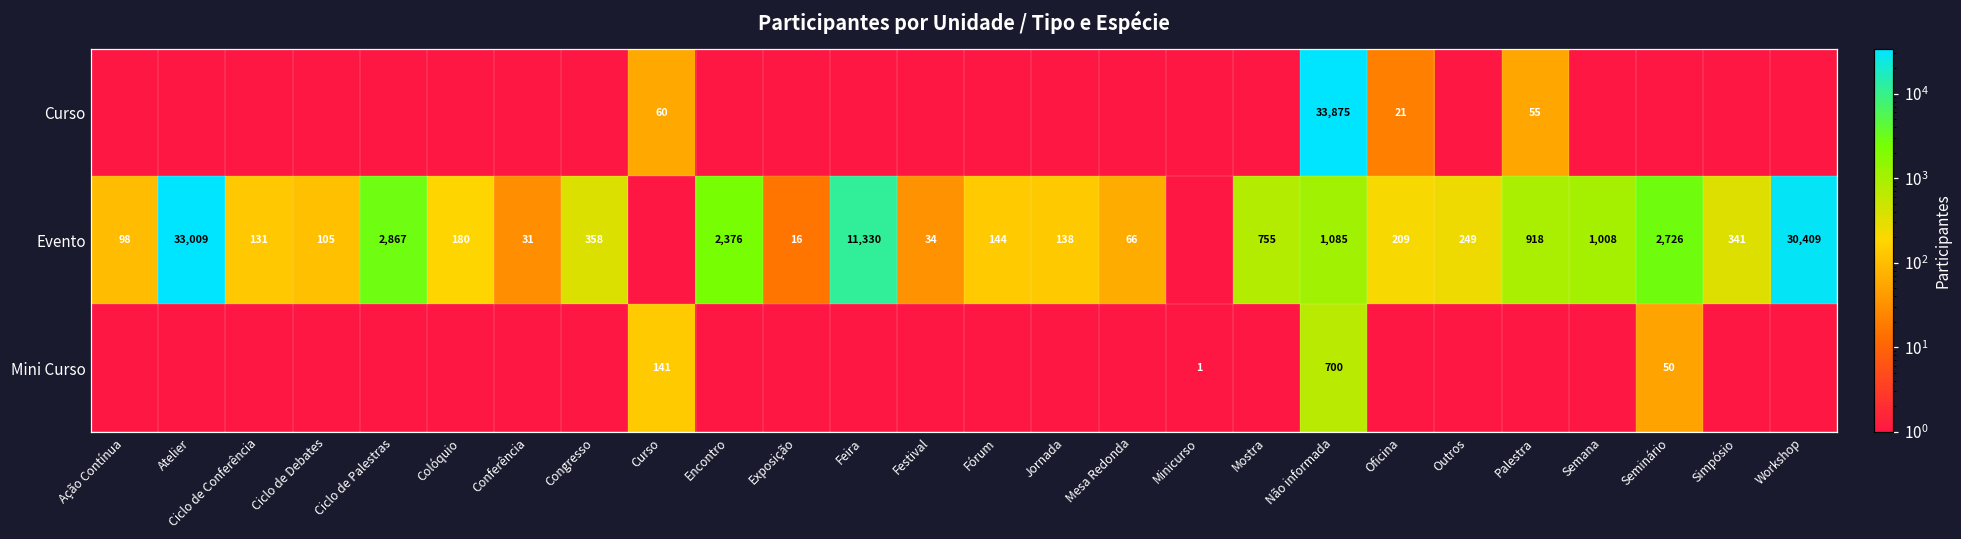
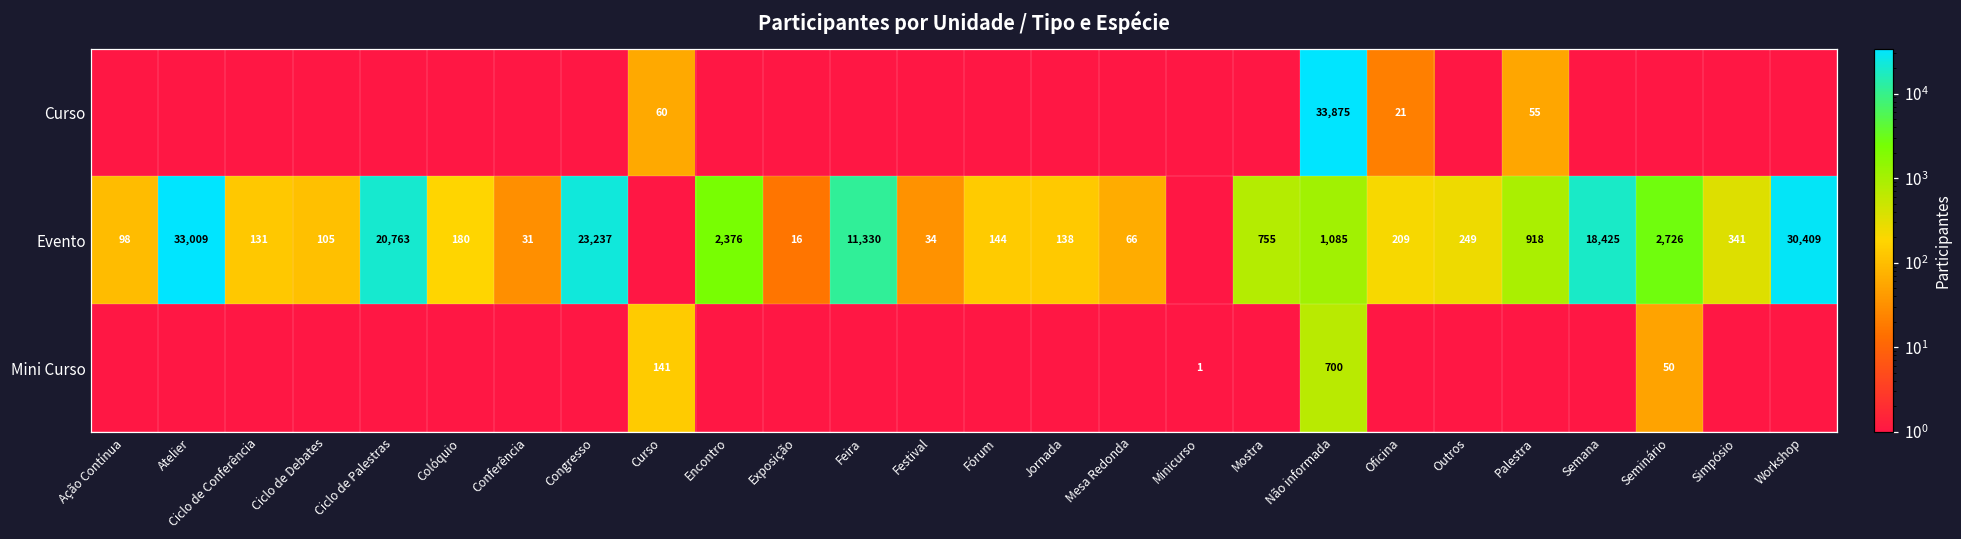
Evento, Ciclo de Palestras: 2,867 -> 20,763
Evento, Congresso: 358 -> 23,237
Evento, Semana: 1,008 -> 18,425
